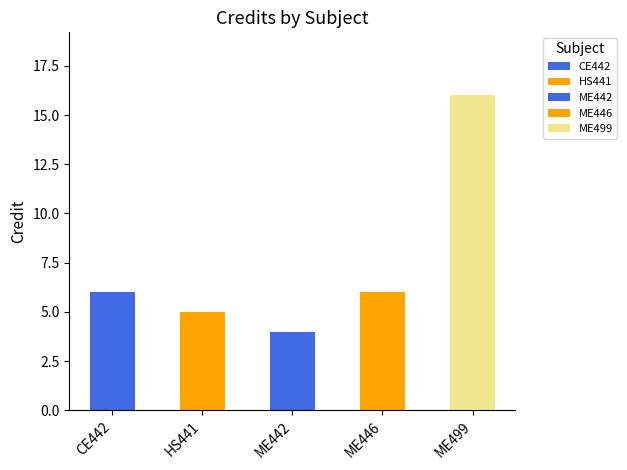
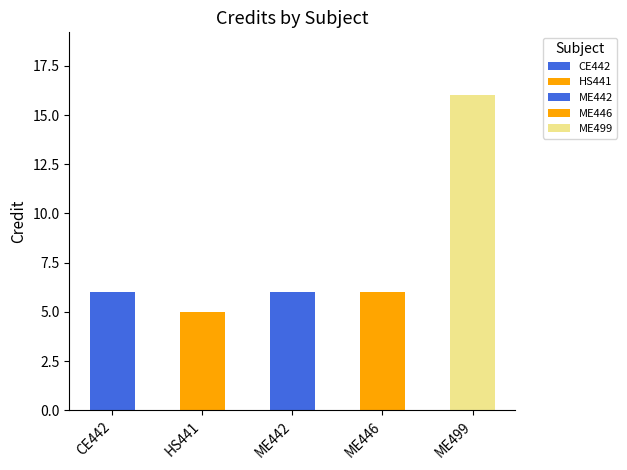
ME442: 4 -> 6
